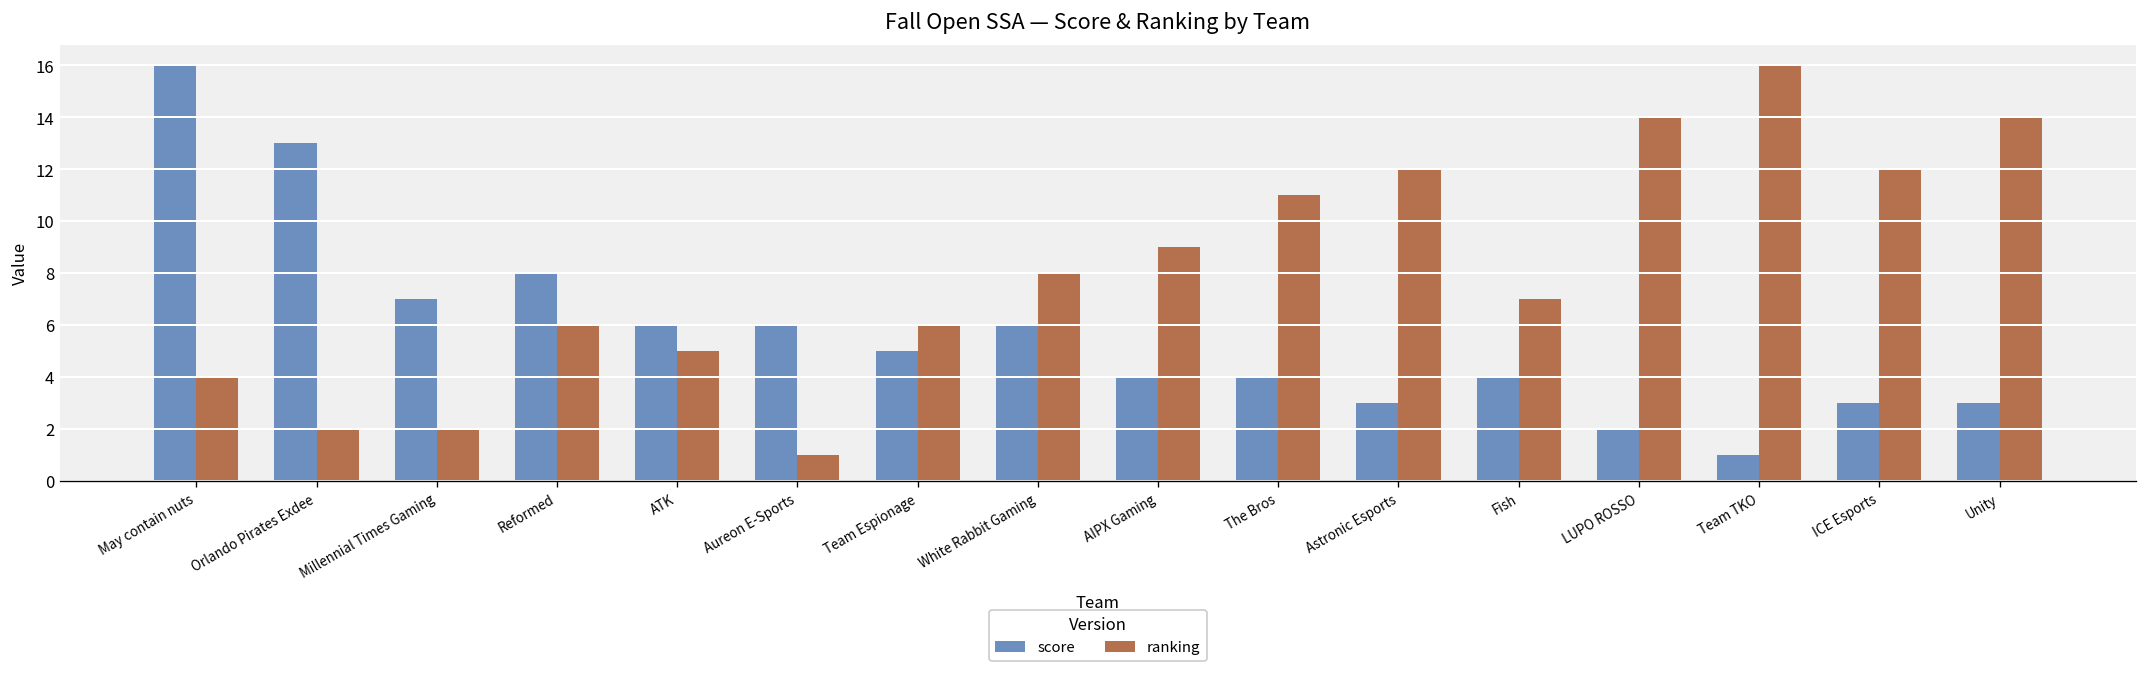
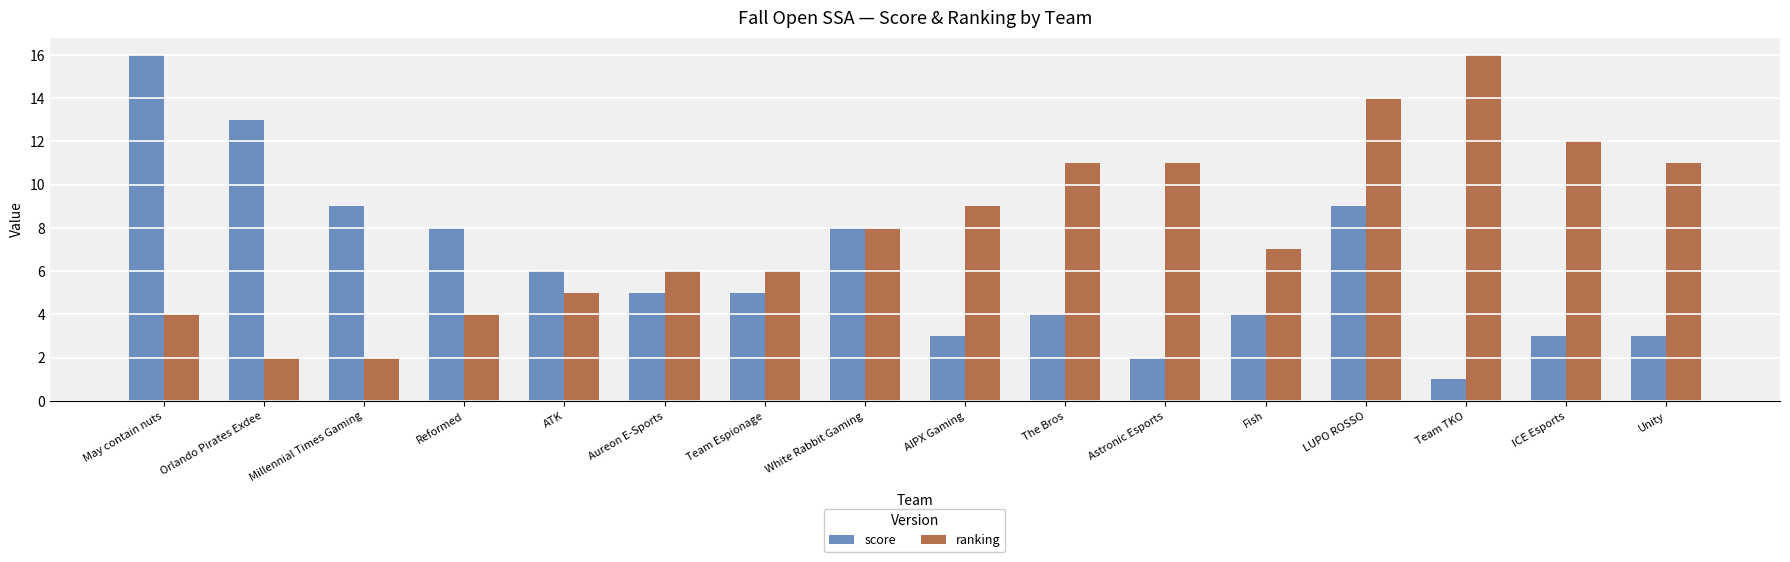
score, Millennial Times Gaming: 7 -> 9
ranking, Reformed: 6 -> 4
score, Aureon E-Sports: 6 -> 5
ranking, Aureon E-Sports: 1 -> 6
score, White Rabbit Gaming: 6 -> 8
score, AIPX Gaming: 4 -> 3
score, Astronic Esports: 3 -> 2
ranking, Astronic Esports: 12 -> 11
score, LUPO ROSSO: 2 -> 9
ranking, Unity: 14 -> 11
